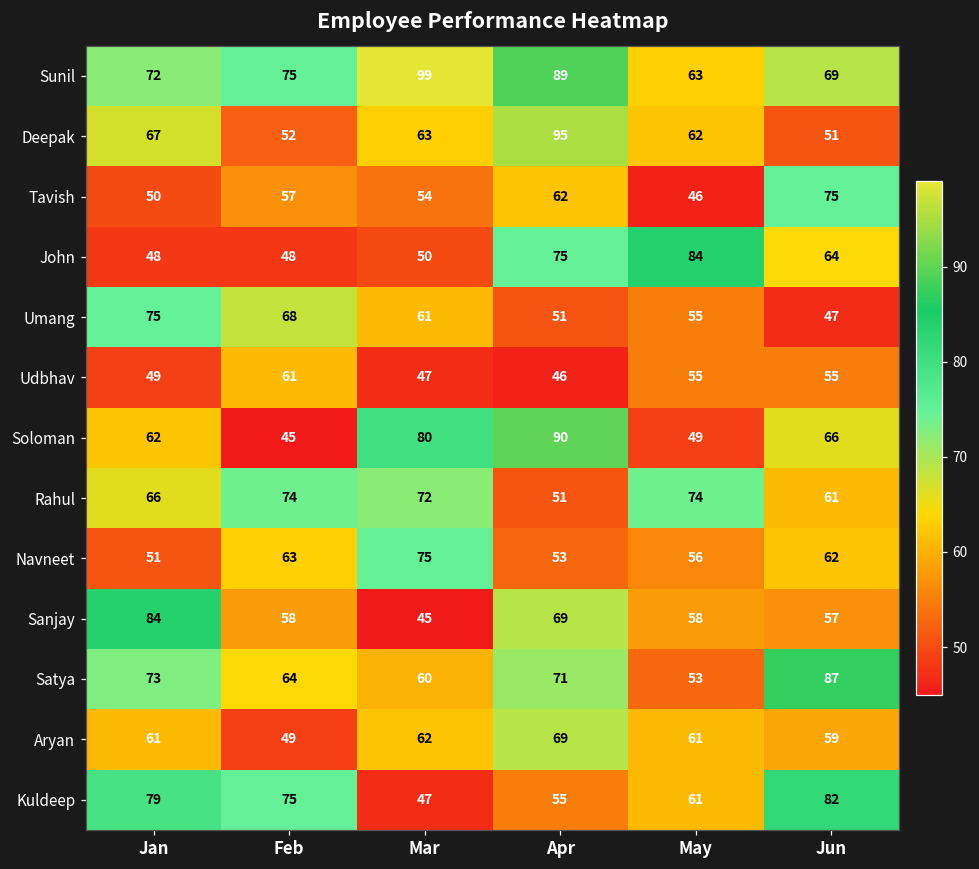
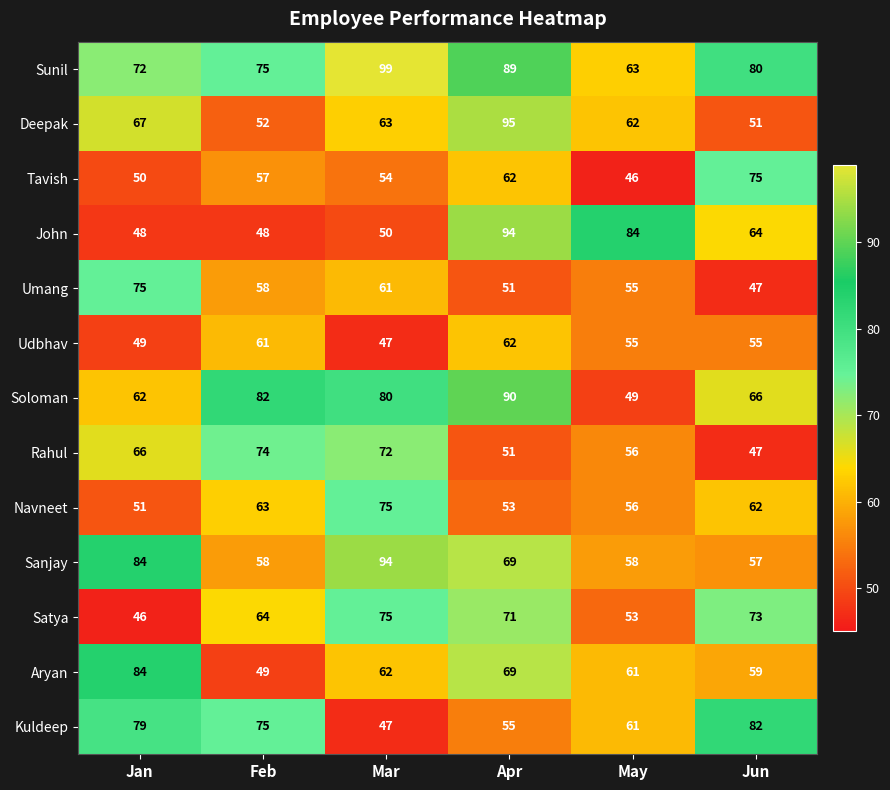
Sunil, Jun: 69 -> 80
John, Apr: 75 -> 94
Umang, Feb: 68 -> 58
Udbhav, Apr: 46 -> 62
Soloman, Feb: 45 -> 82
Rahul, May: 74 -> 56
Rahul, Jun: 61 -> 47
Sanjay, Mar: 45 -> 94
Satya, Jan: 73 -> 46
Satya, Mar: 60 -> 75
Satya, Jun: 87 -> 73
Aryan, Jan: 61 -> 84
